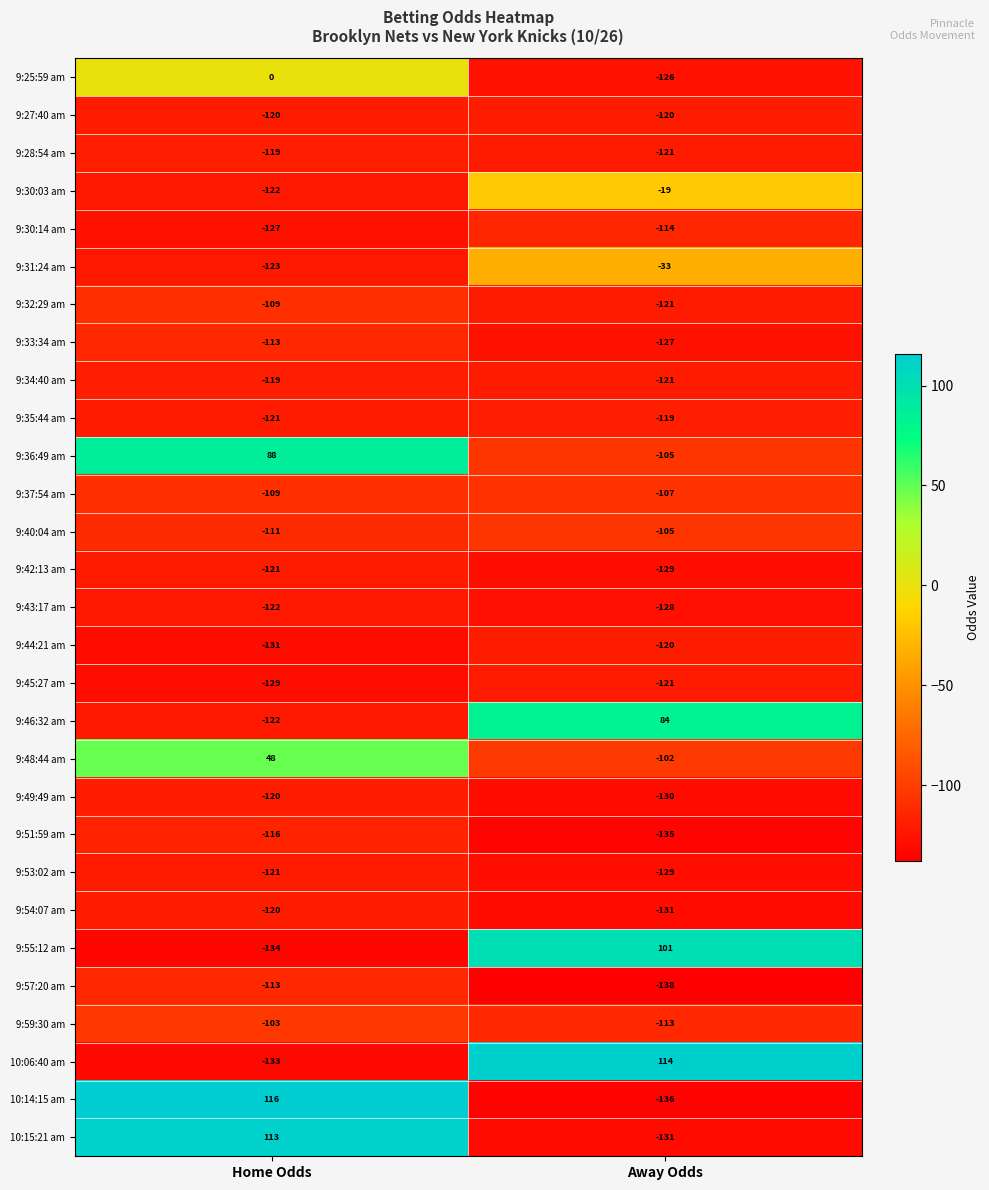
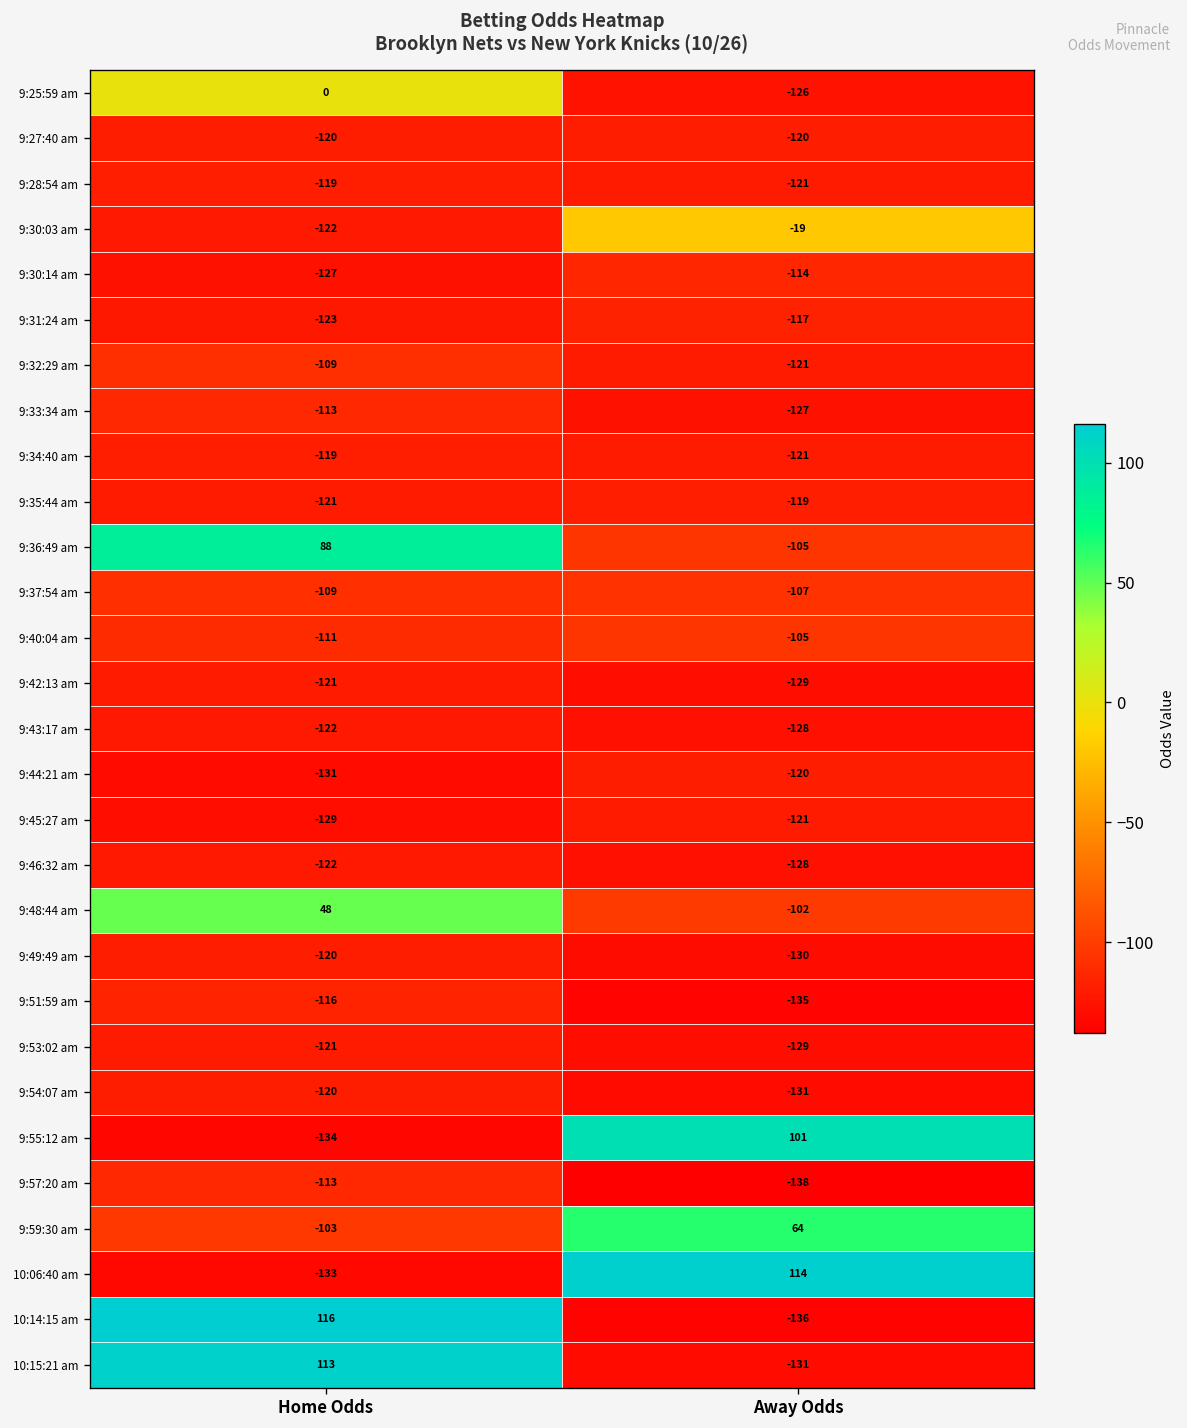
9:31:24 am, Away Odds: -33 -> -117
9:46:32 am, Away Odds: 84 -> -128
9:59:30 am, Away Odds: -113 -> 64
